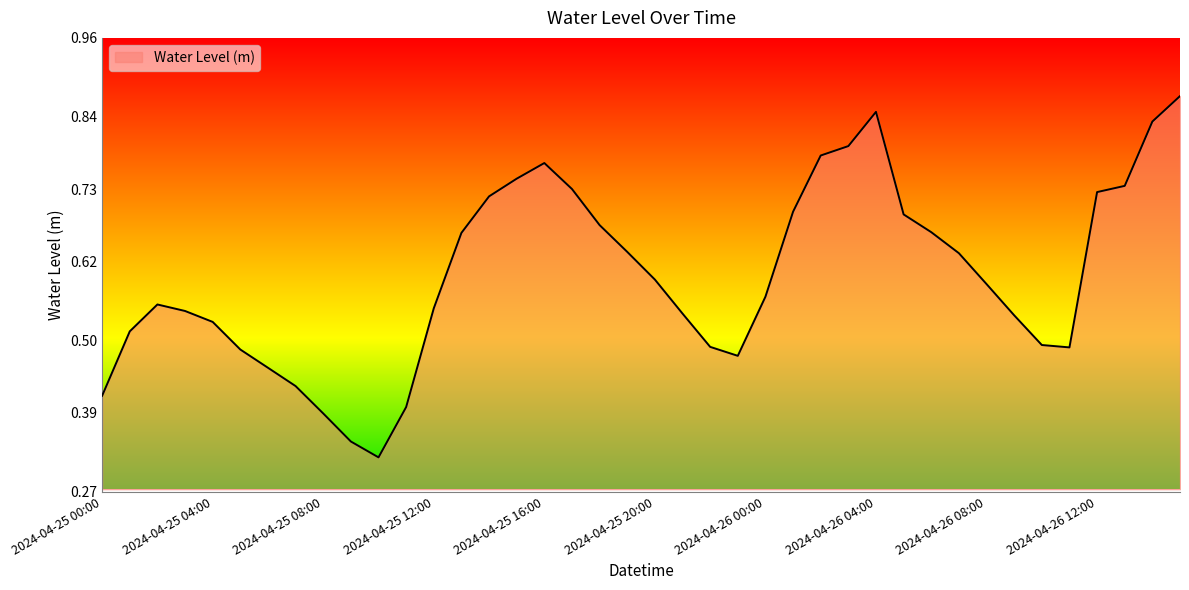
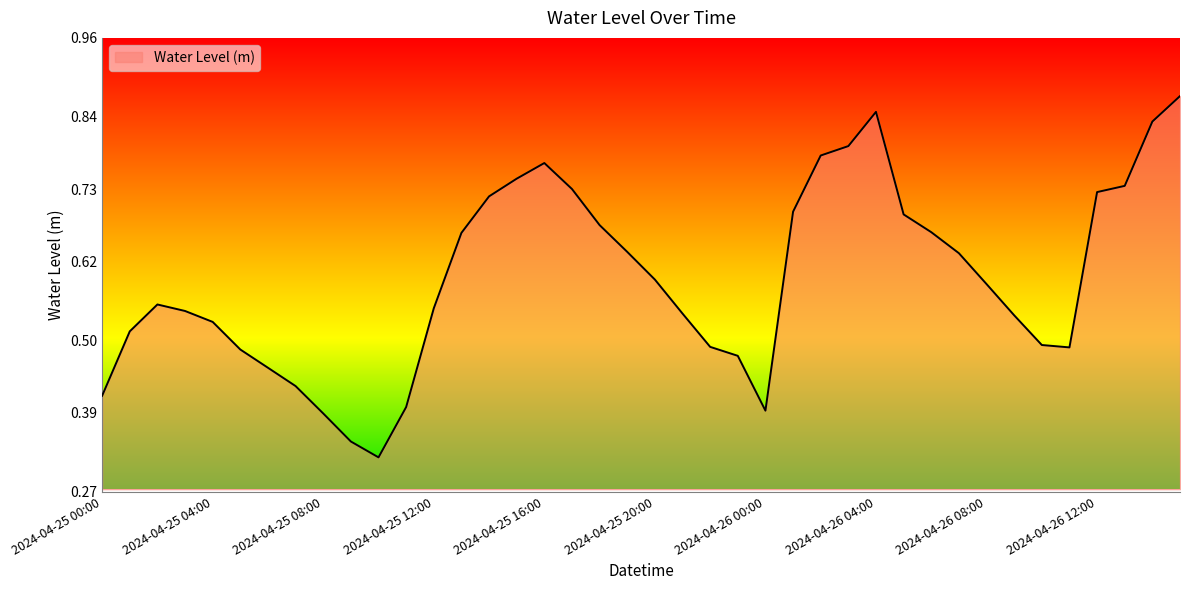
2024-04-26 00:00: 0.57 -> 0.39
